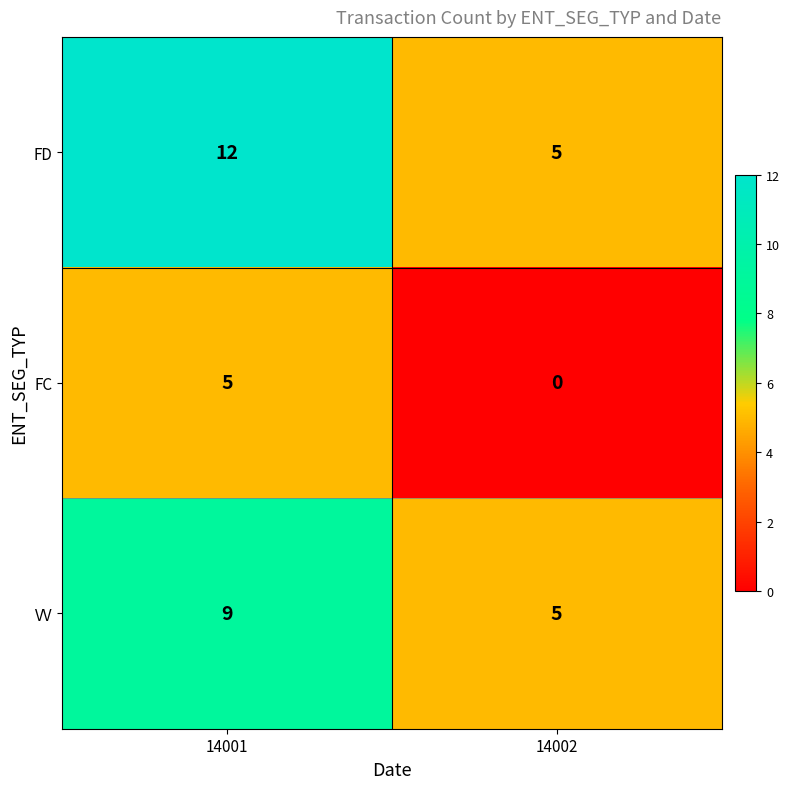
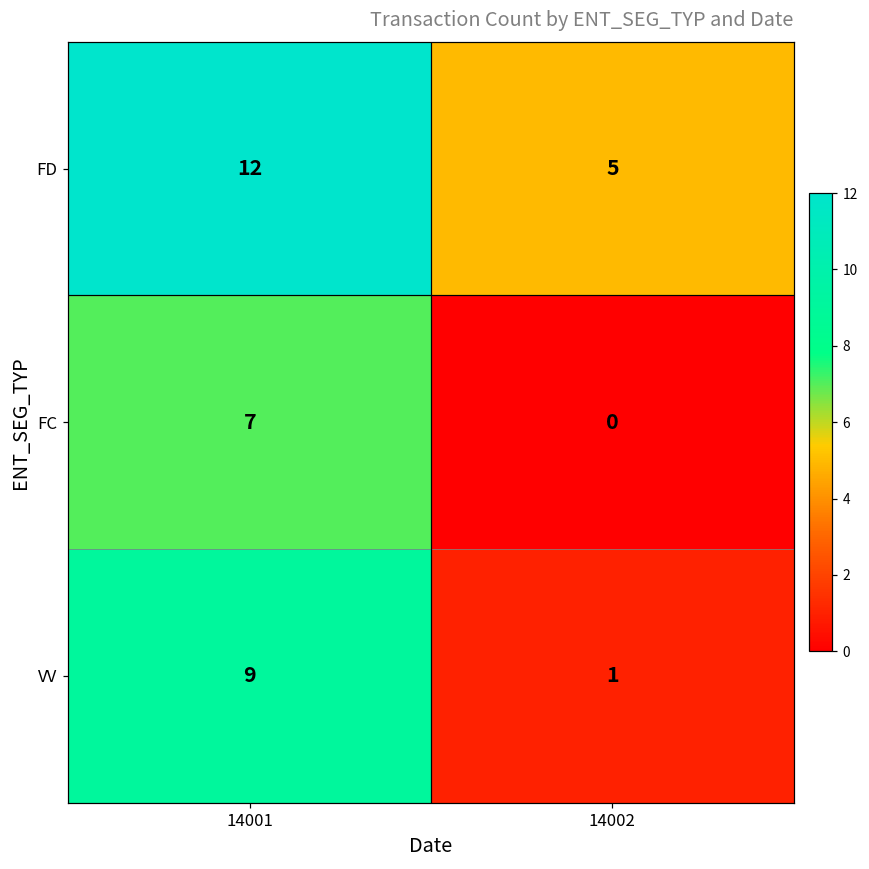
FC, 14001: 5 -> 7
VV, 14002: 5 -> 1
